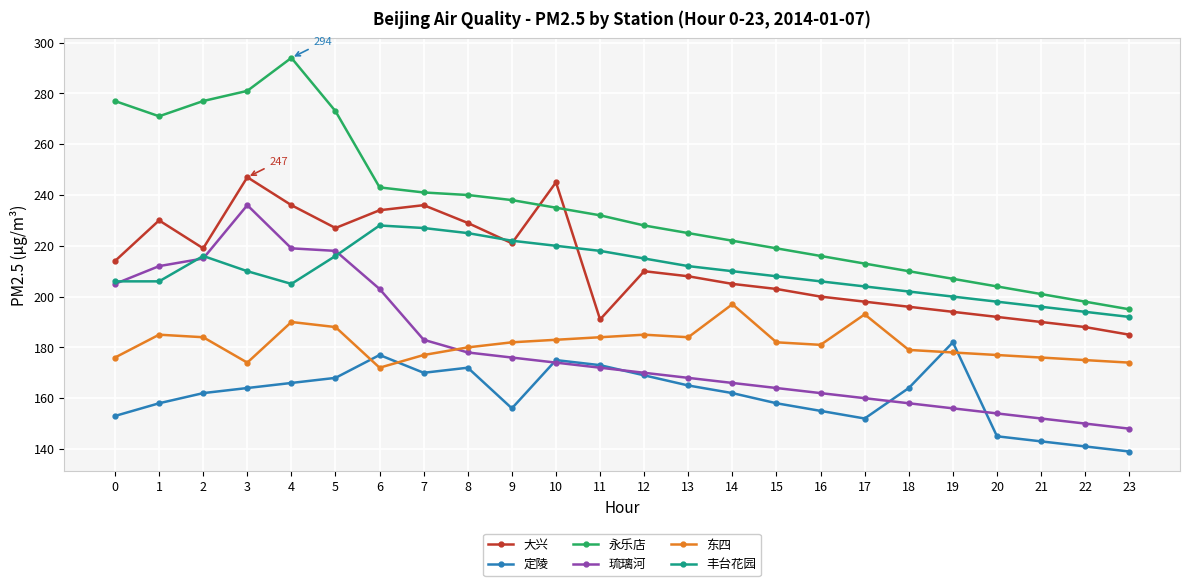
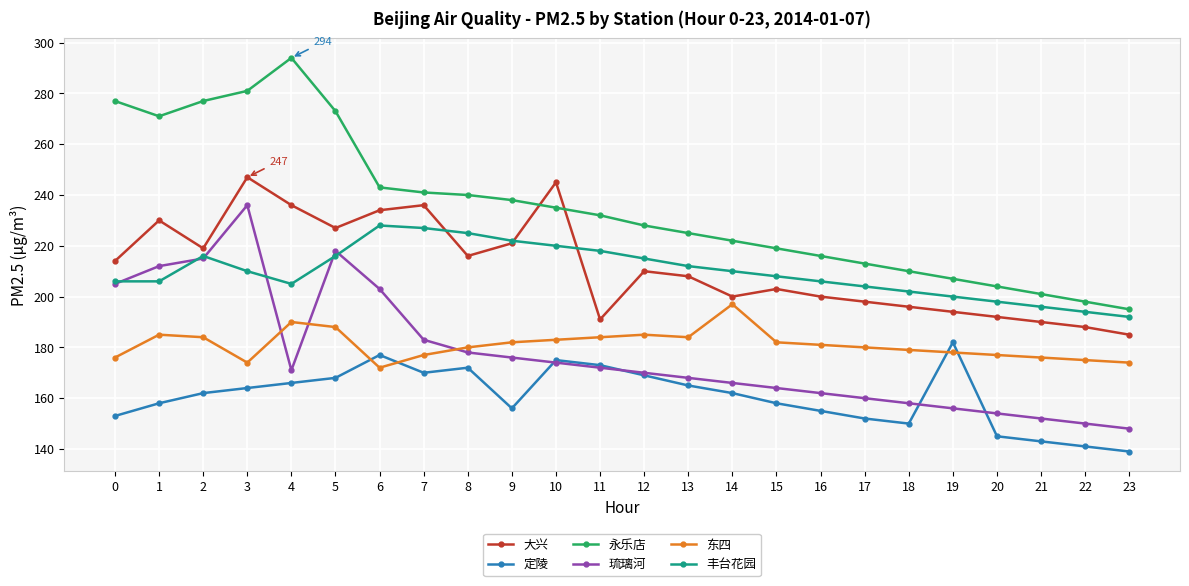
琉璃河, 4: 219 -> 171
大兴, 8: 229 -> 216
大兴, 14: 205 -> 200
东四, 17: 193 -> 180
定陵, 18: 164 -> 150
